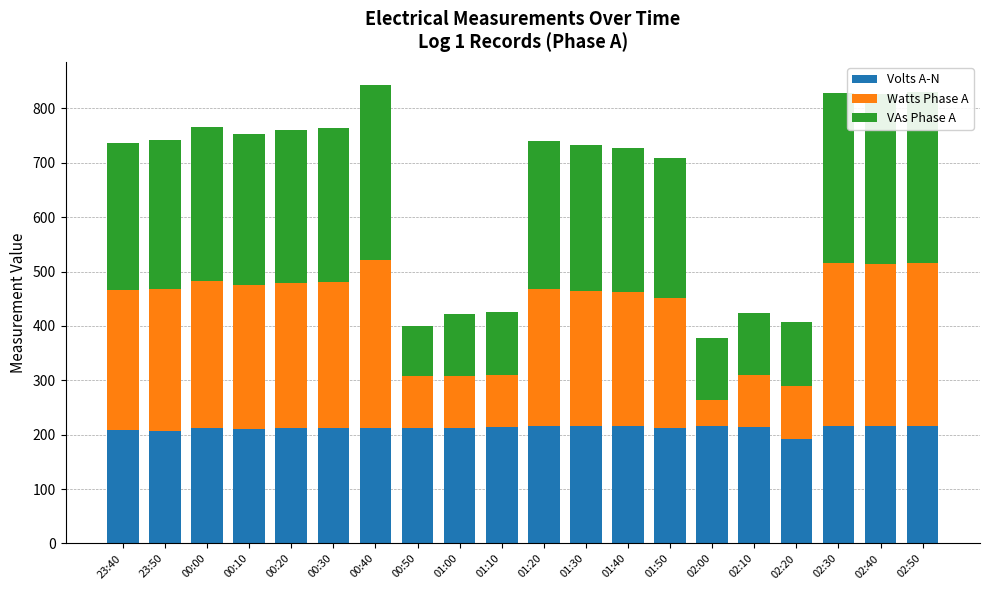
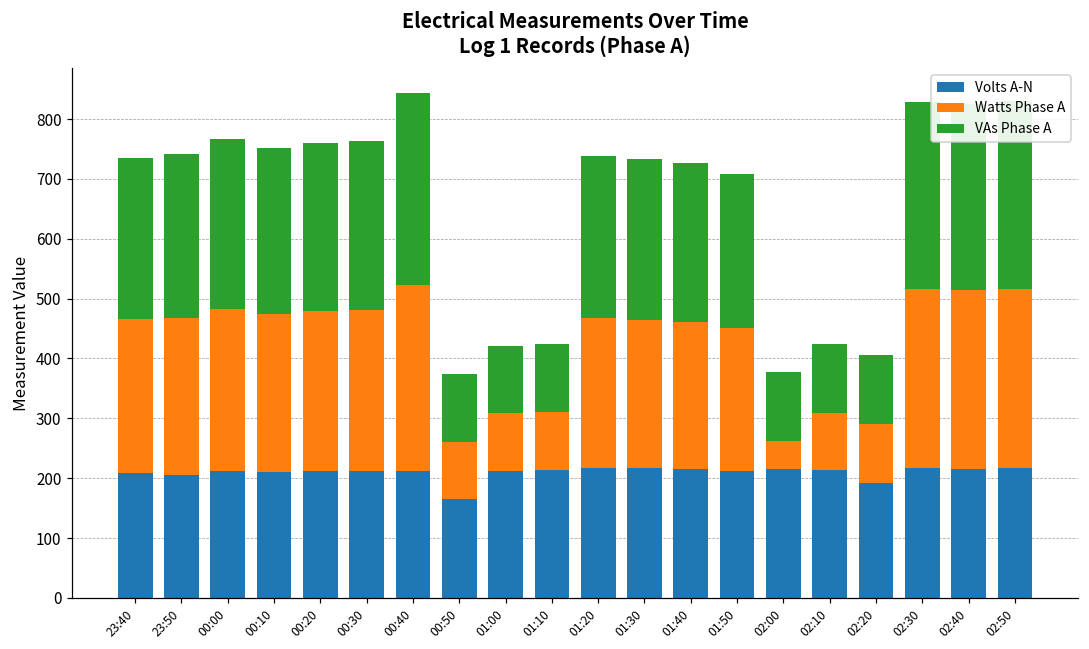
Volts A-N, 00:50: 210 -> 160
VAs Phase A, 00:50: 90 -> 110
